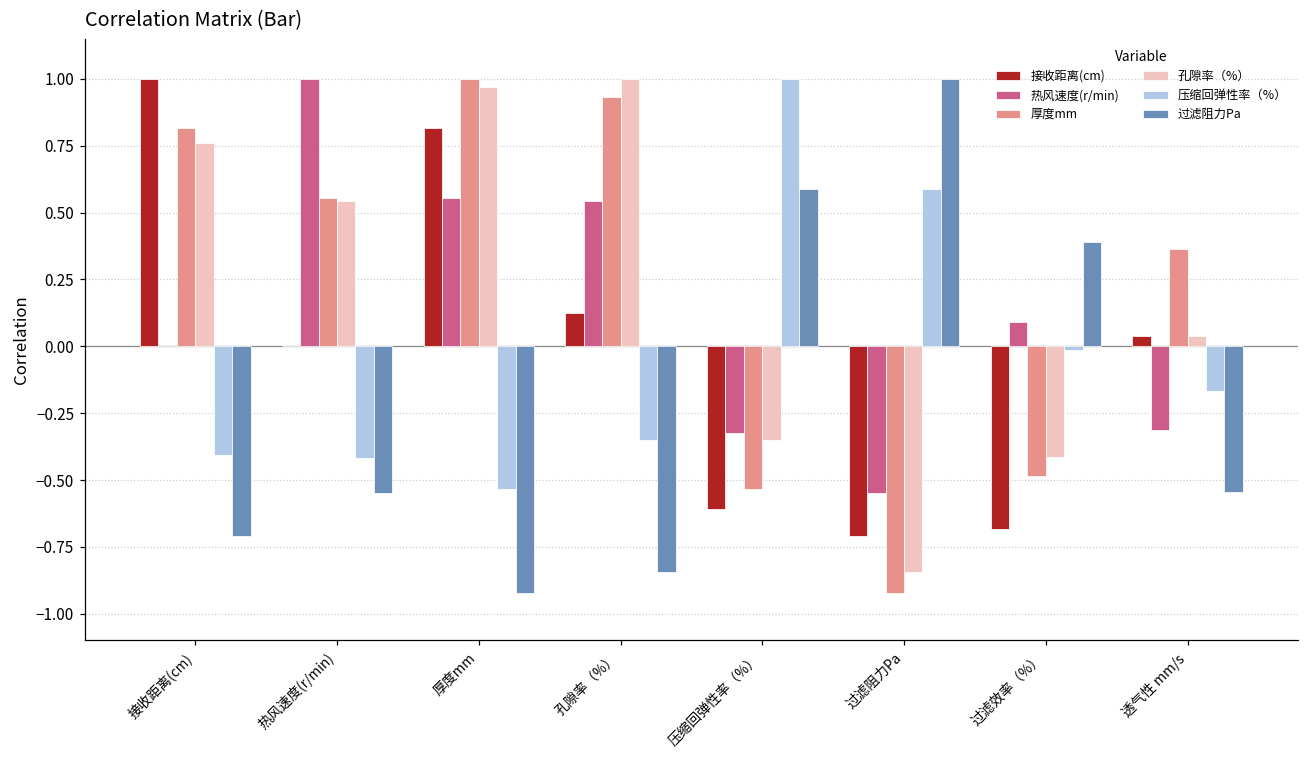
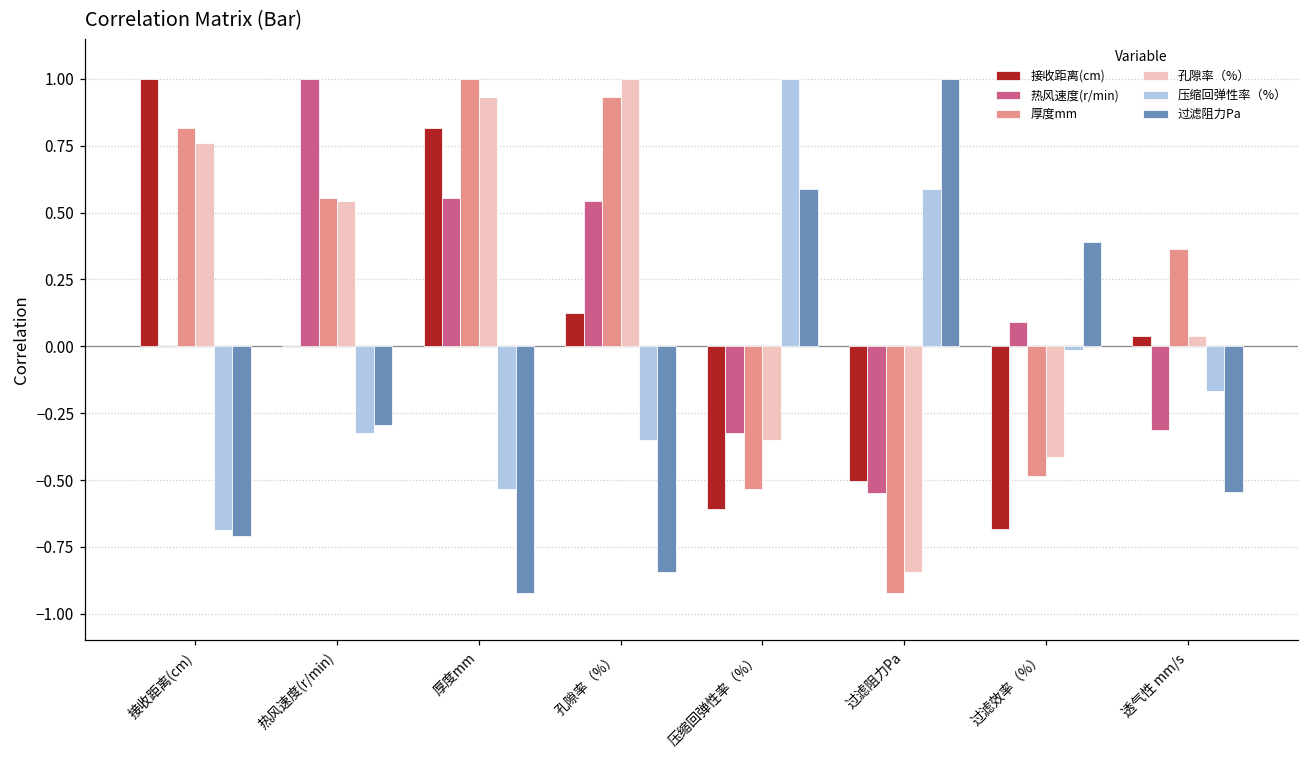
压缩回弹性率（%）, 接收距离(cm): -0.41 -> -0.69
压缩回弹性率（%）, 热风速度(r/min): -0.42 -> -0.32
过滤阻力Pa, 热风速度(r/min): -0.55 -> -0.29
孔隙率（%）, 厚度mm: 0.97 -> 0.93
接收距离(cm), 过滤阻力Pa: -0.71 -> -0.50
